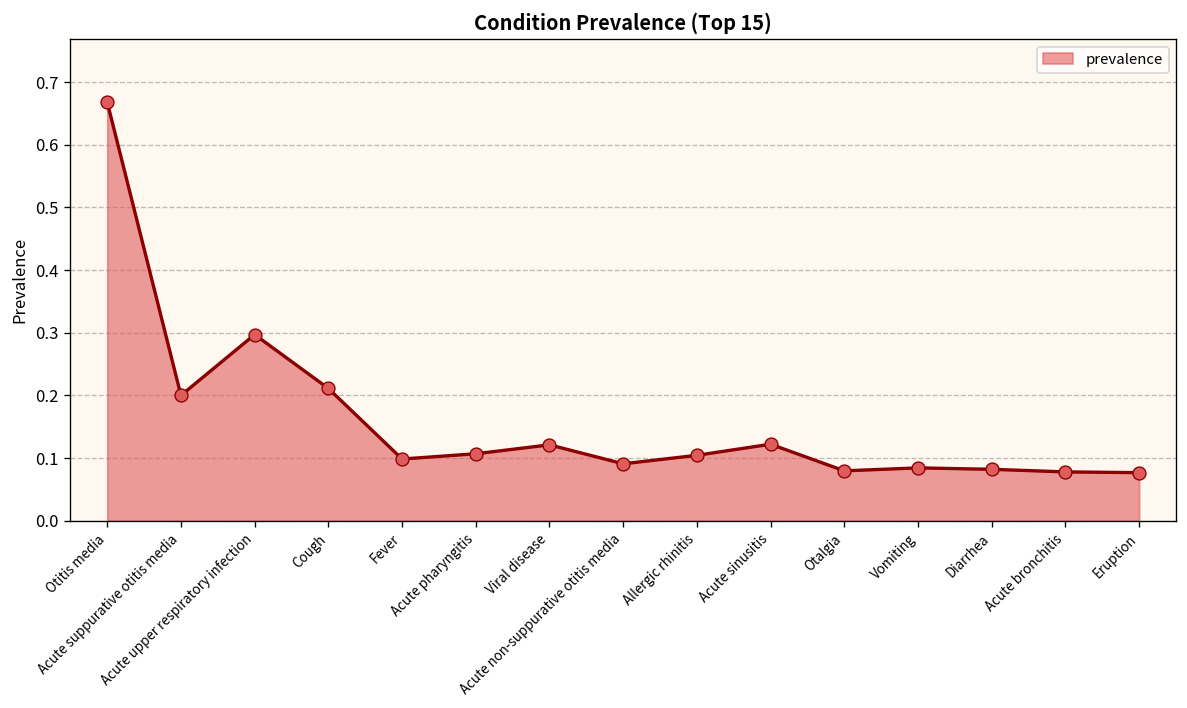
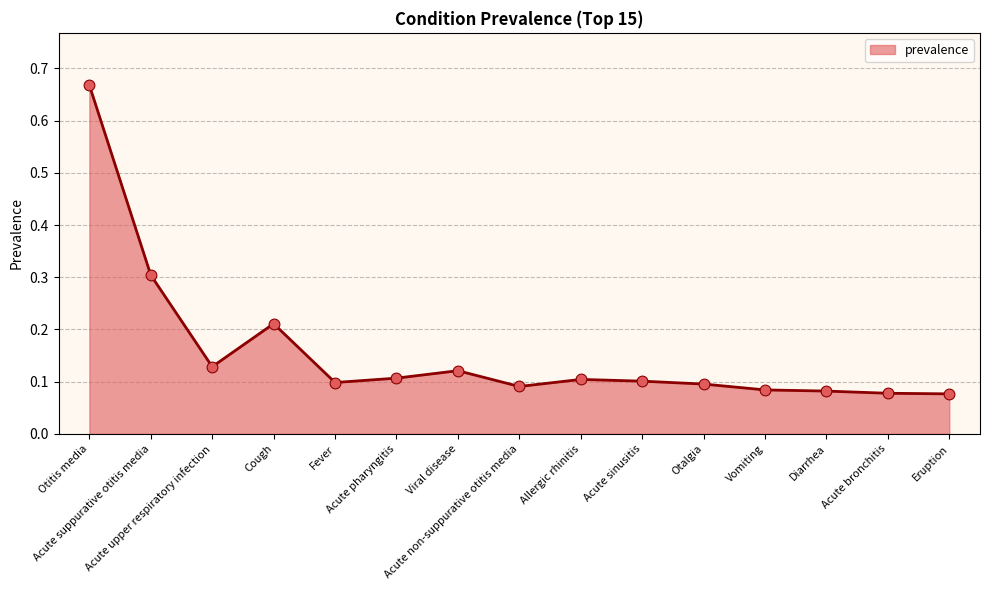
Acute suppurative otitis media: 0.20 -> 0.30
Acute upper respiratory infection: 0.30 -> 0.13
Acute sinusitis: 0.12 -> 0.10
Otalgia: 0.08 -> 0.10
